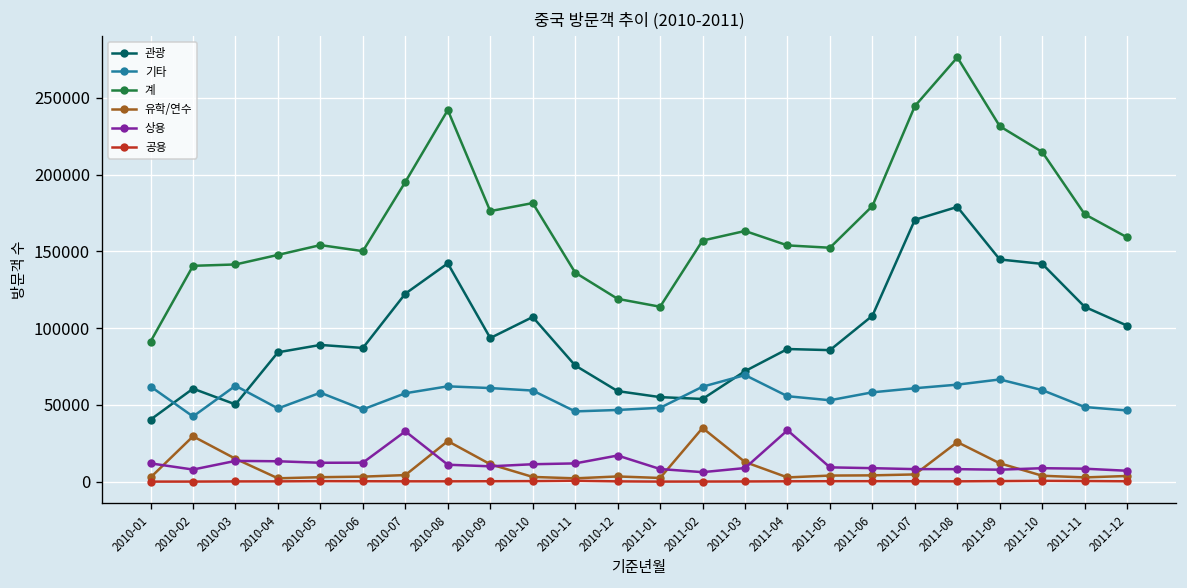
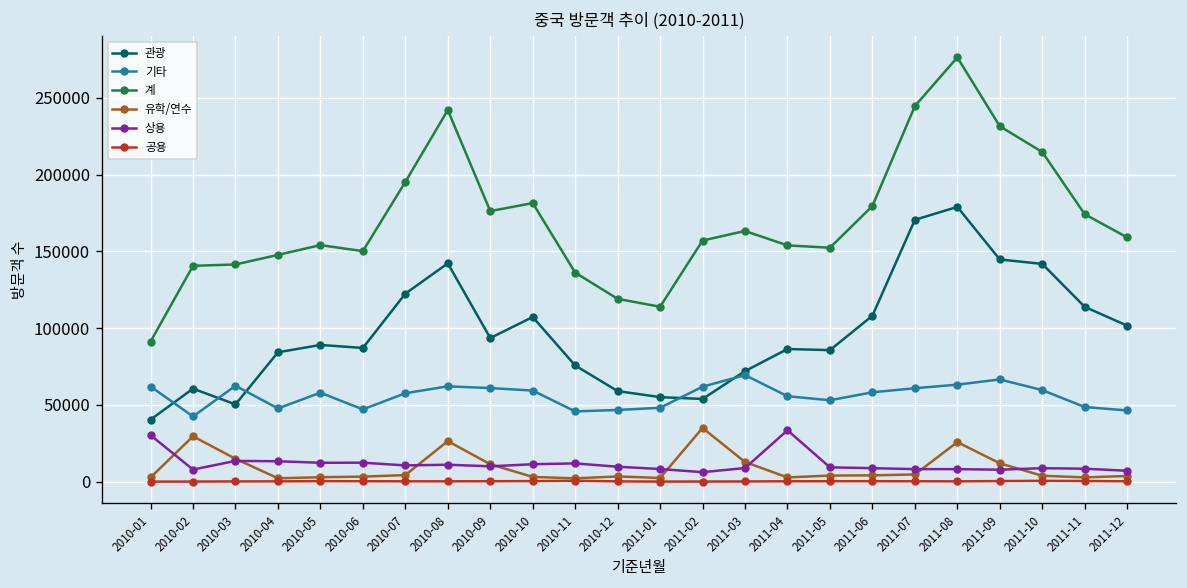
상용, 2010-01: 12000 -> 30000
상용, 2010-07: 33000 -> 11000
상용, 2010-12: 17000 -> 10000
